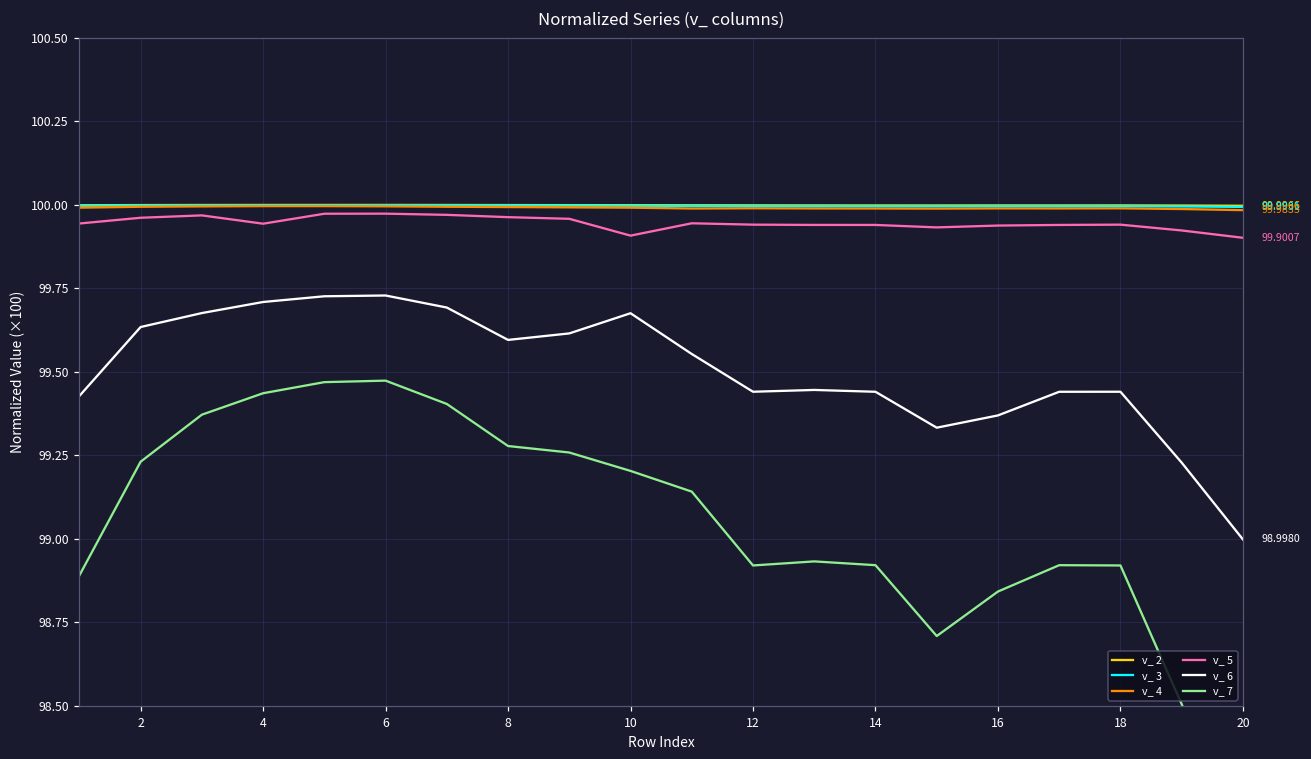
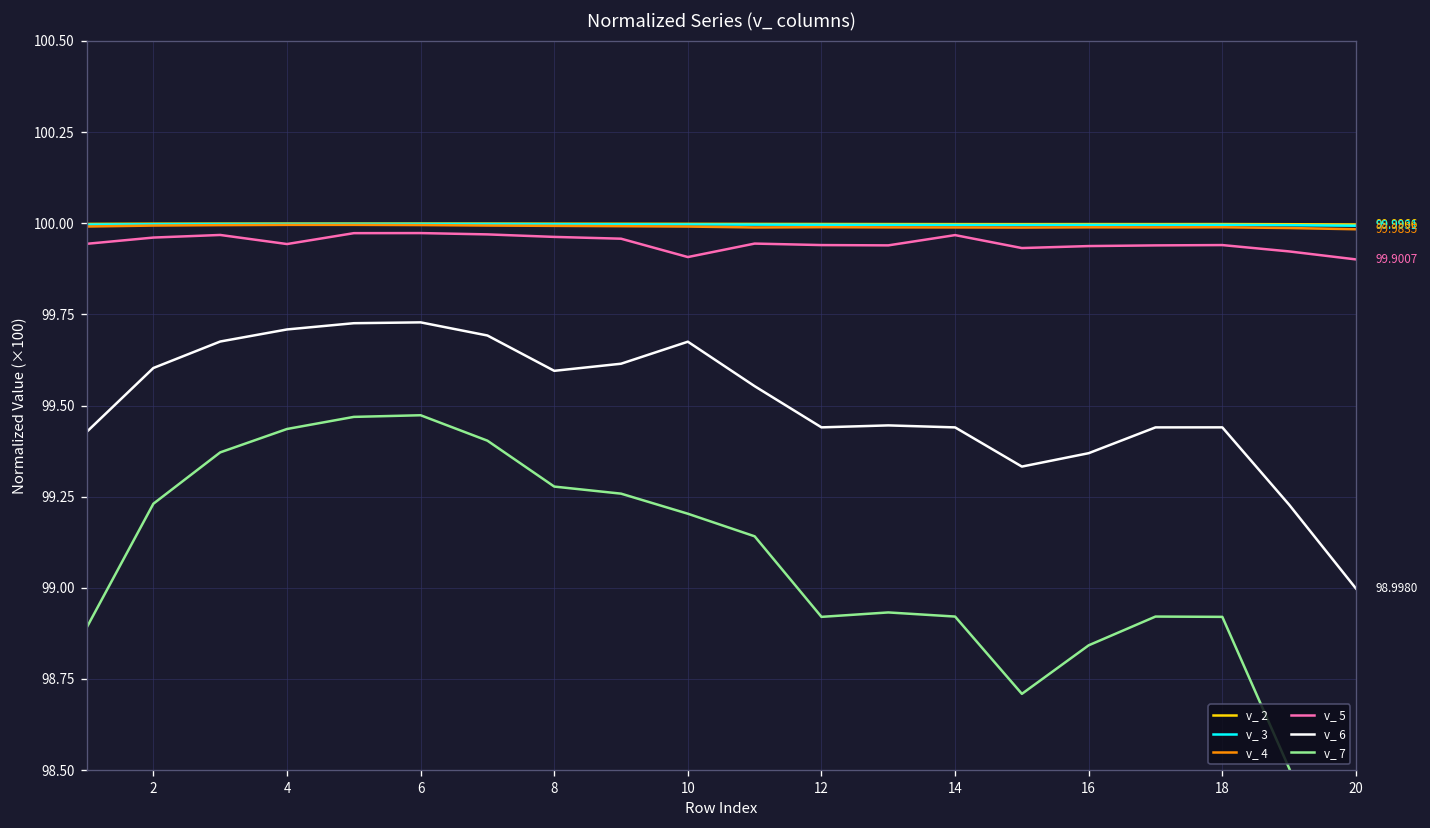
v_ 6, 2: 99.63 -> 99.60
v_ 5, 14: 99.94 -> 99.97
